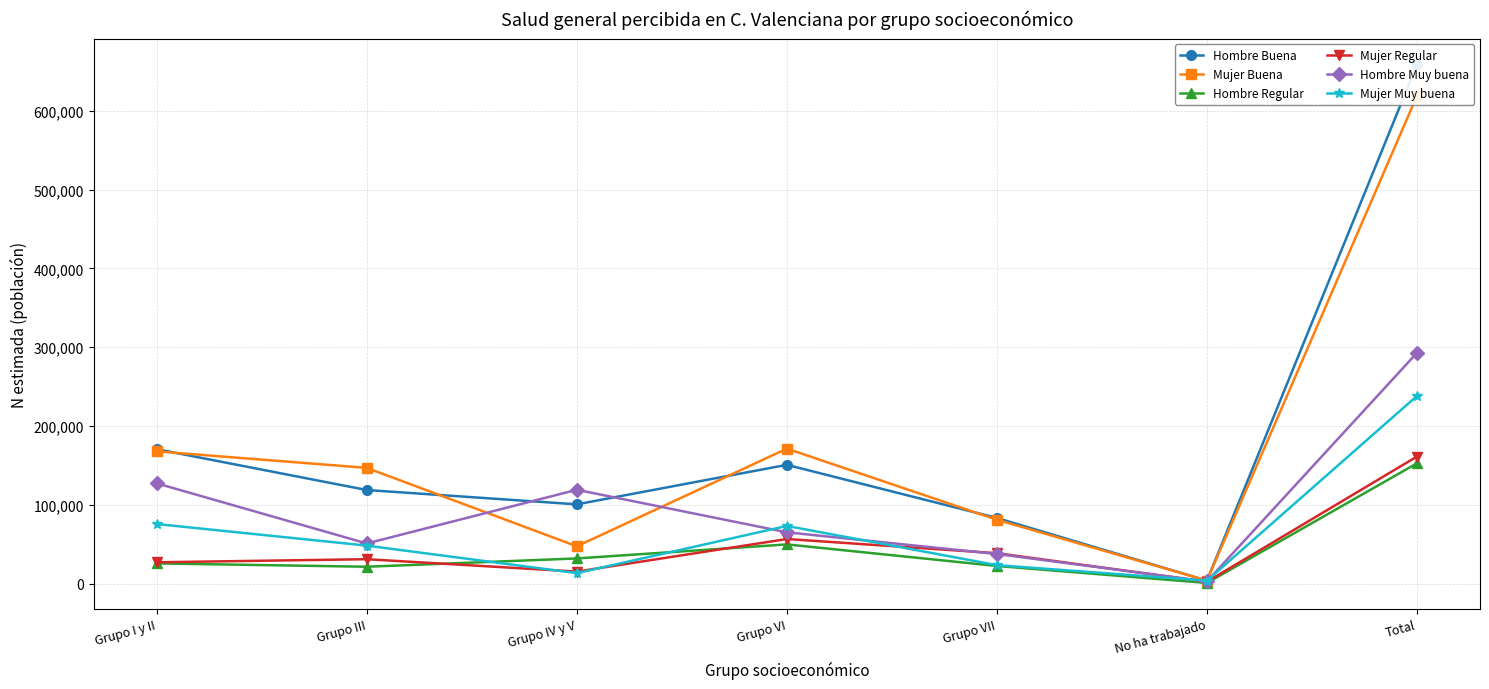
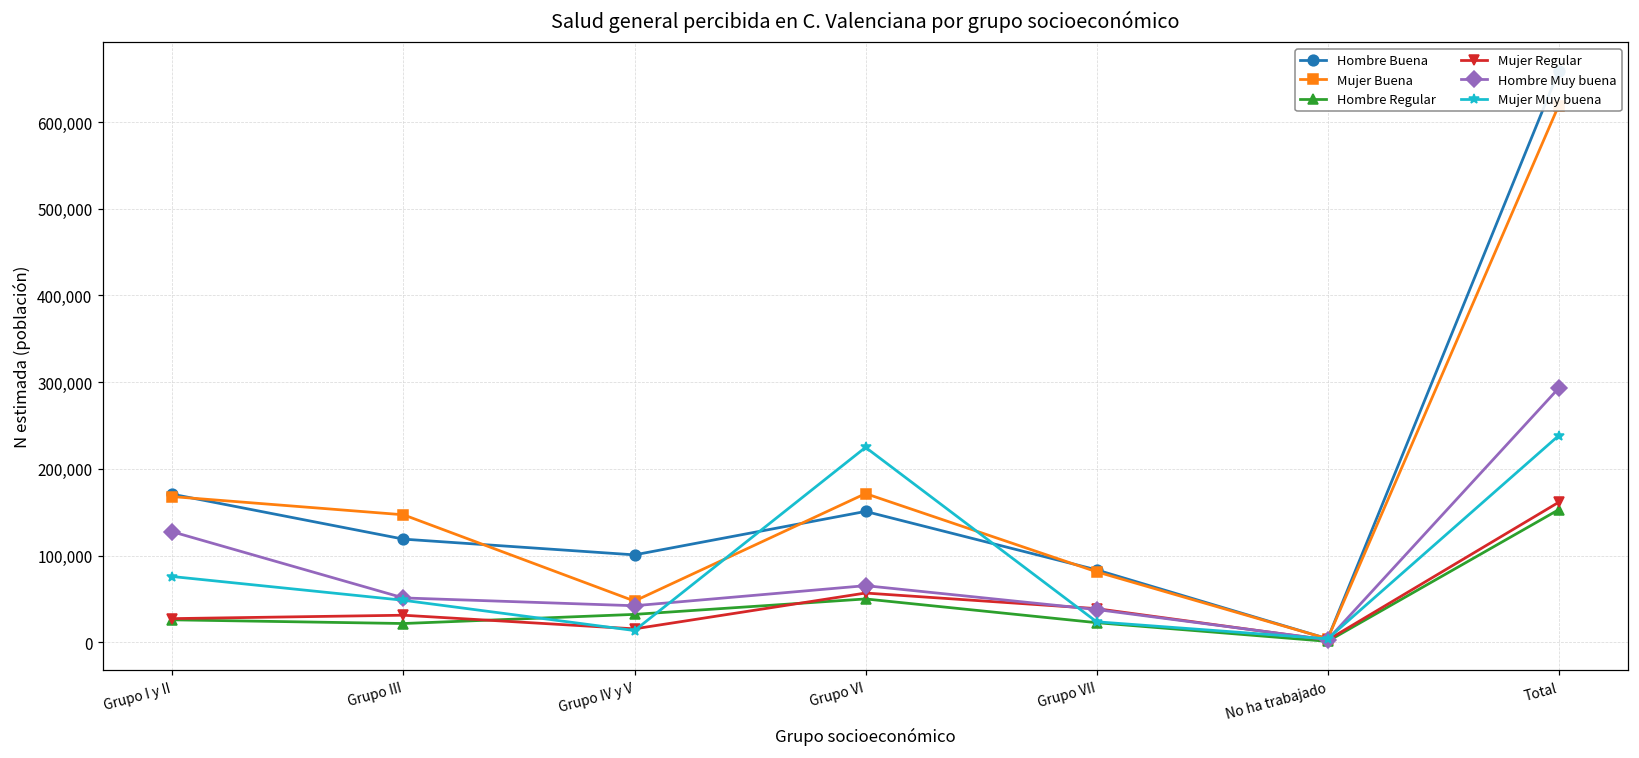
Hombre Muy buena, Grupo IV y V: 120,000 -> 40,000
Mujer Muy buena, Grupo VI: 70,000 -> 220,000
